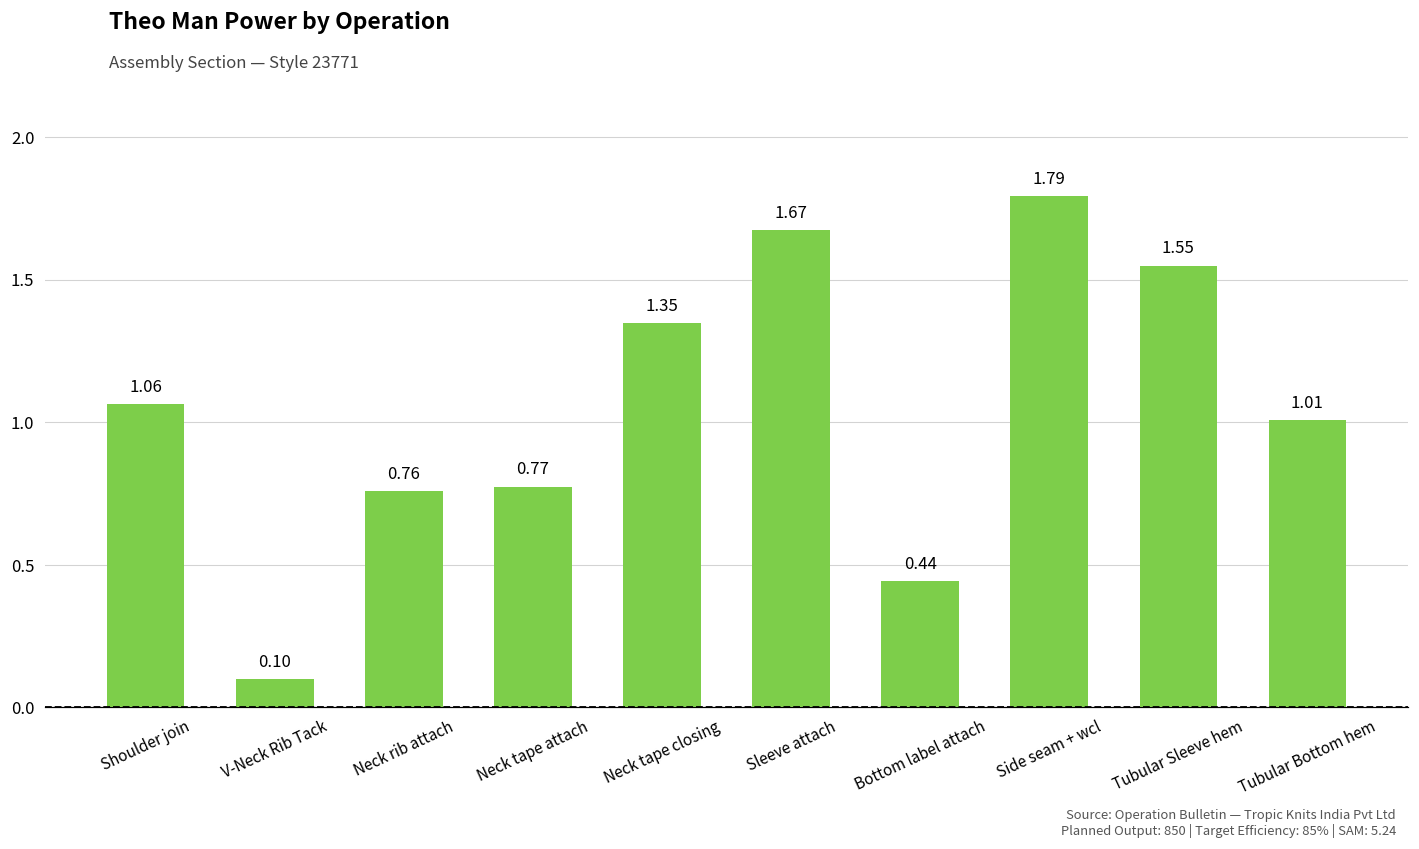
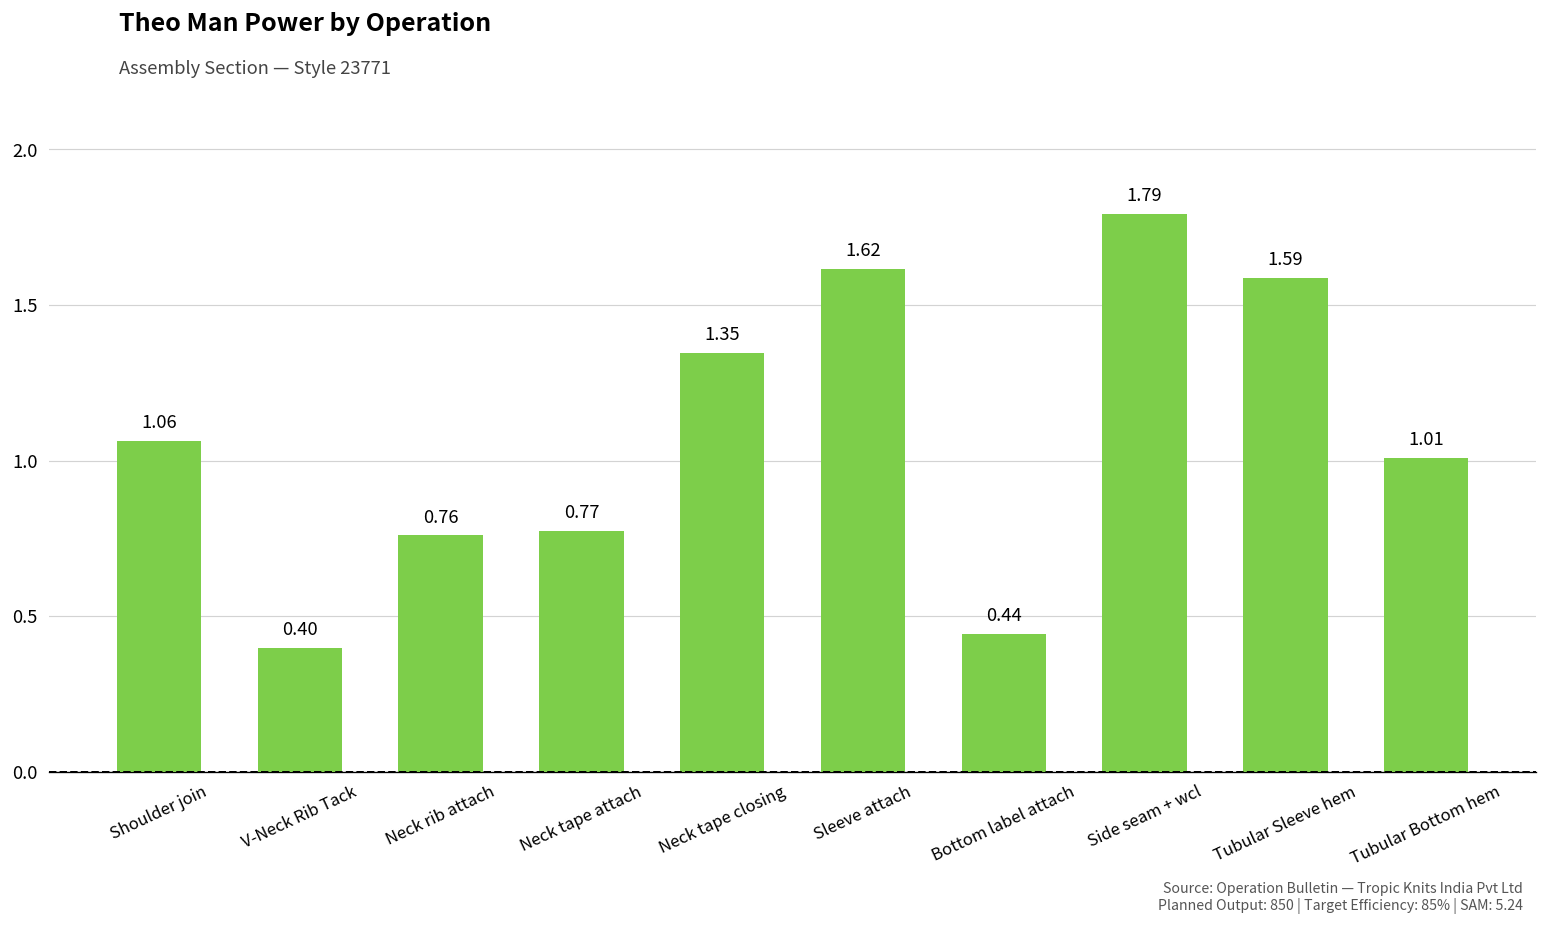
V-Neck Rib Tack: 0.10 -> 0.40
Sleeve attach: 1.67 -> 1.62
Tubular Sleeve hem: 1.55 -> 1.59
